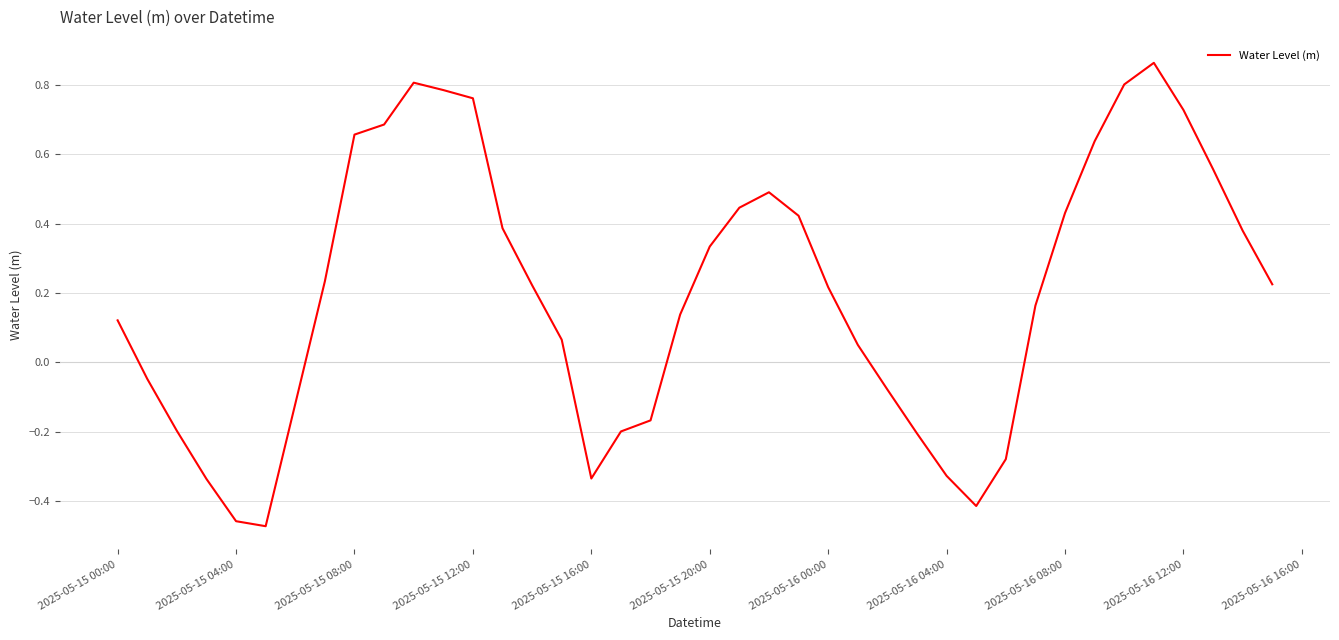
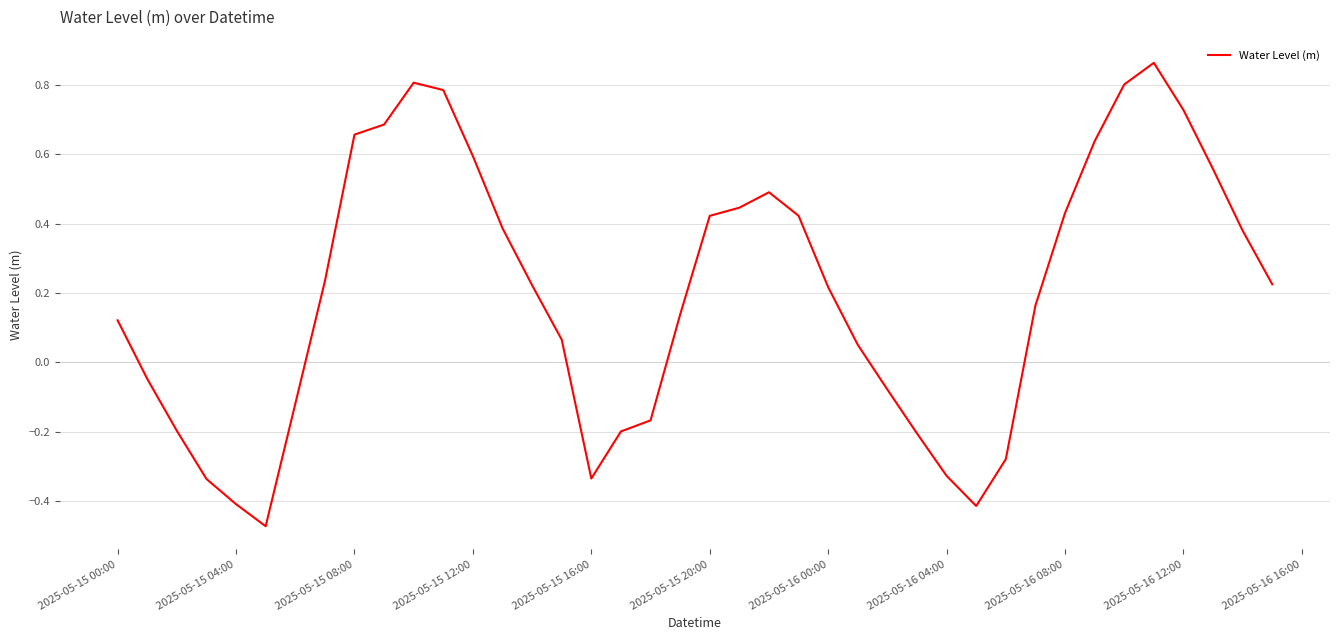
2025-05-15 04:00: -0.46 -> -0.41
2025-05-15 12:00: 0.76 -> 0.59
2025-05-15 20:00: 0.33 -> 0.42
